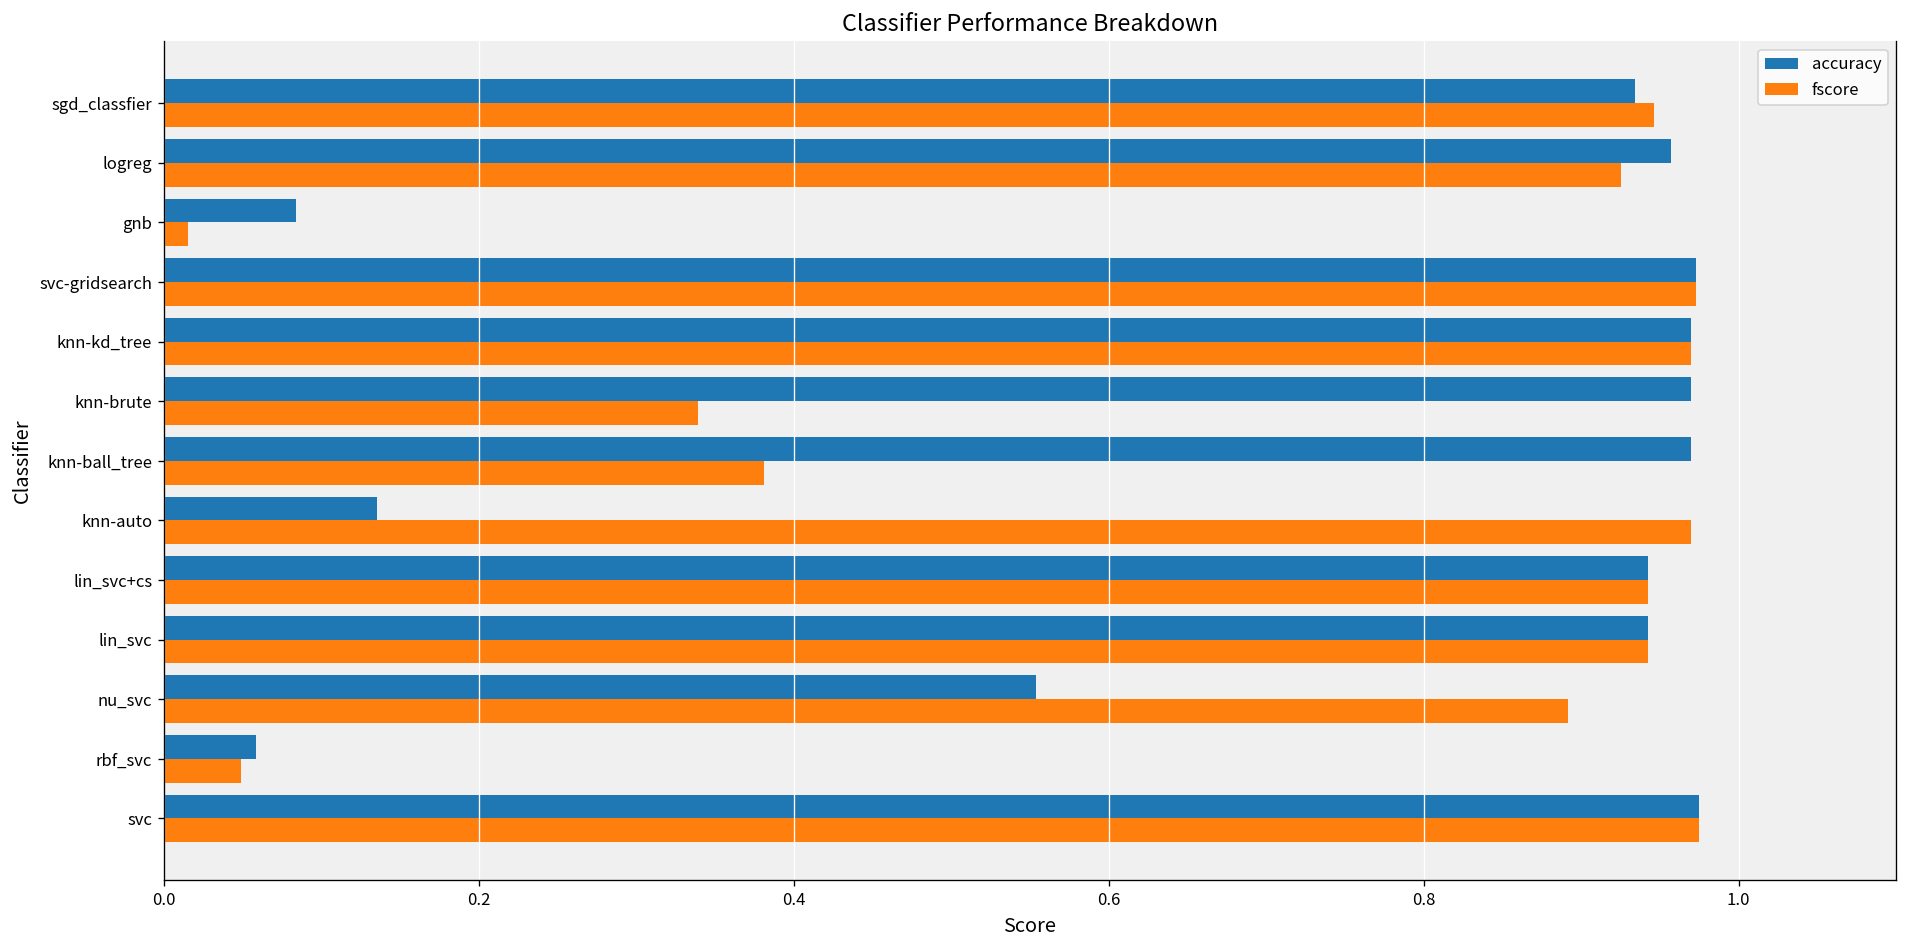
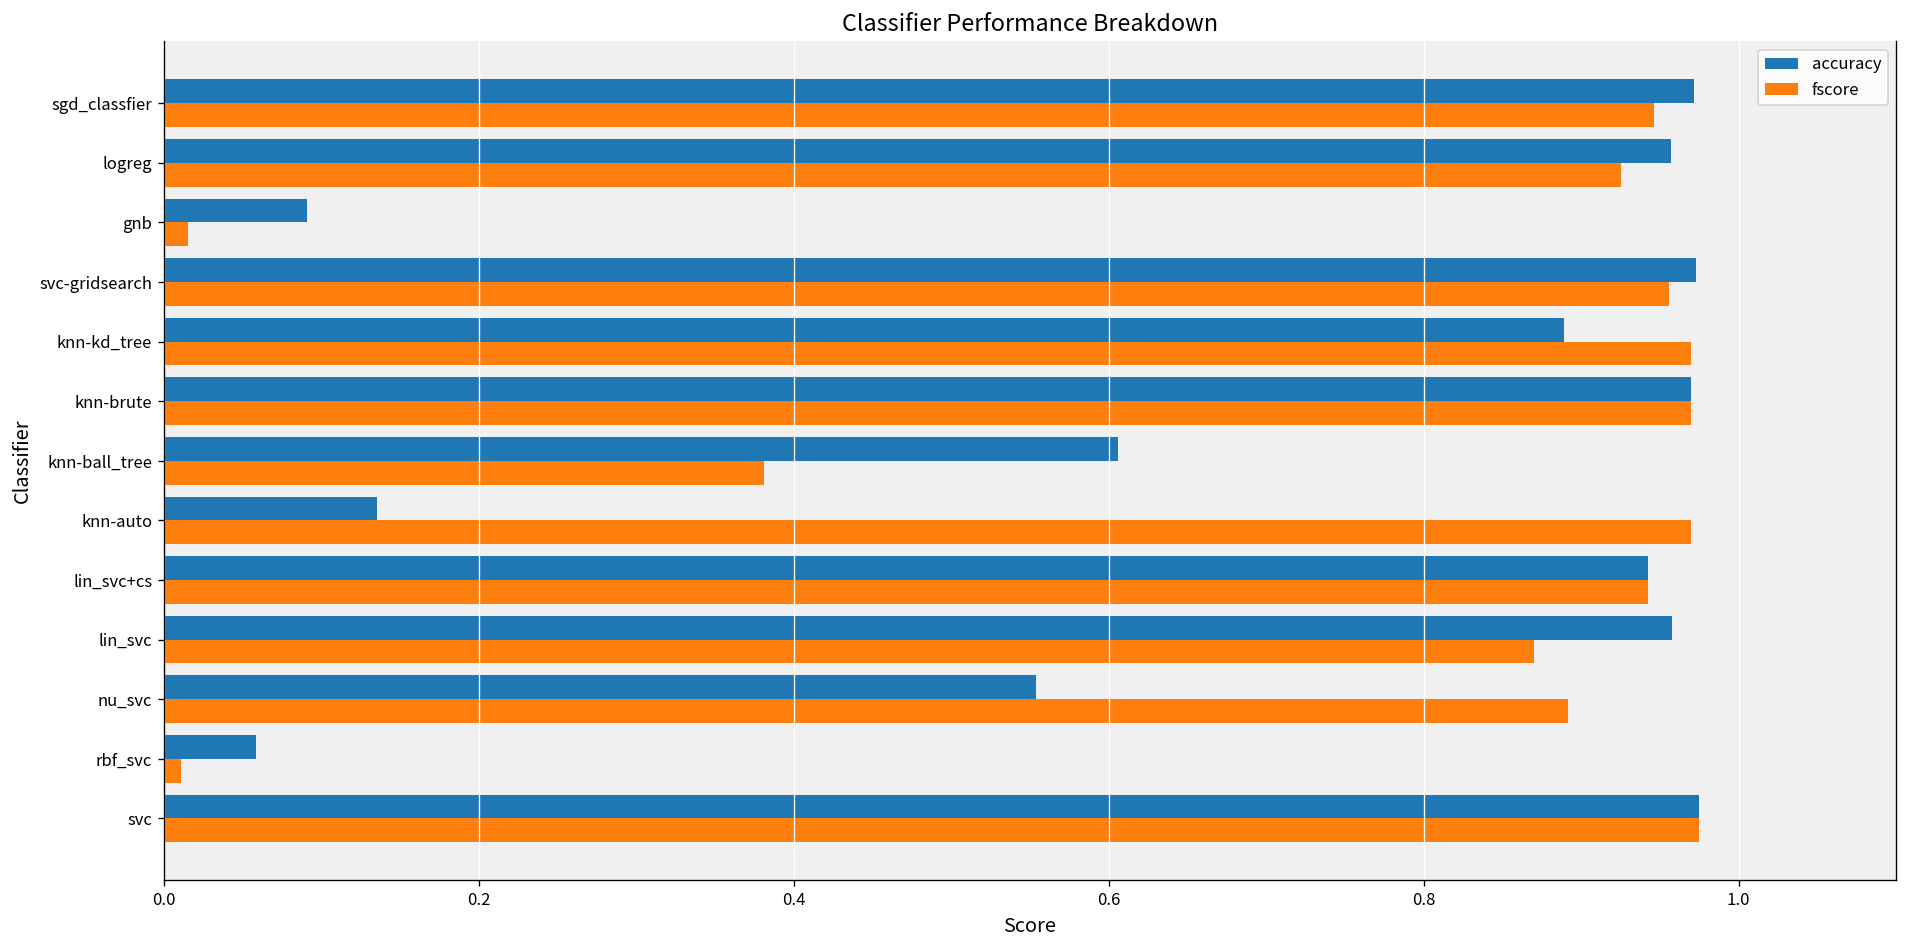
accuracy, sgd_classfier: 0.934 -> 0.972
accuracy, gnb: 0.084 -> 0.091
fscore, svc-gridsearch: 0.973 -> 0.956
accuracy, knn-kd_tree: 0.970 -> 0.889
fscore, knn-brute: 0.339 -> 0.970
accuracy, knn-ball_tree: 0.970 -> 0.606
accuracy, lin_svc: 0.943 -> 0.958
fscore, lin_svc: 0.943 -> 0.870
fscore, rbf_svc: 0.049 -> 0.011
